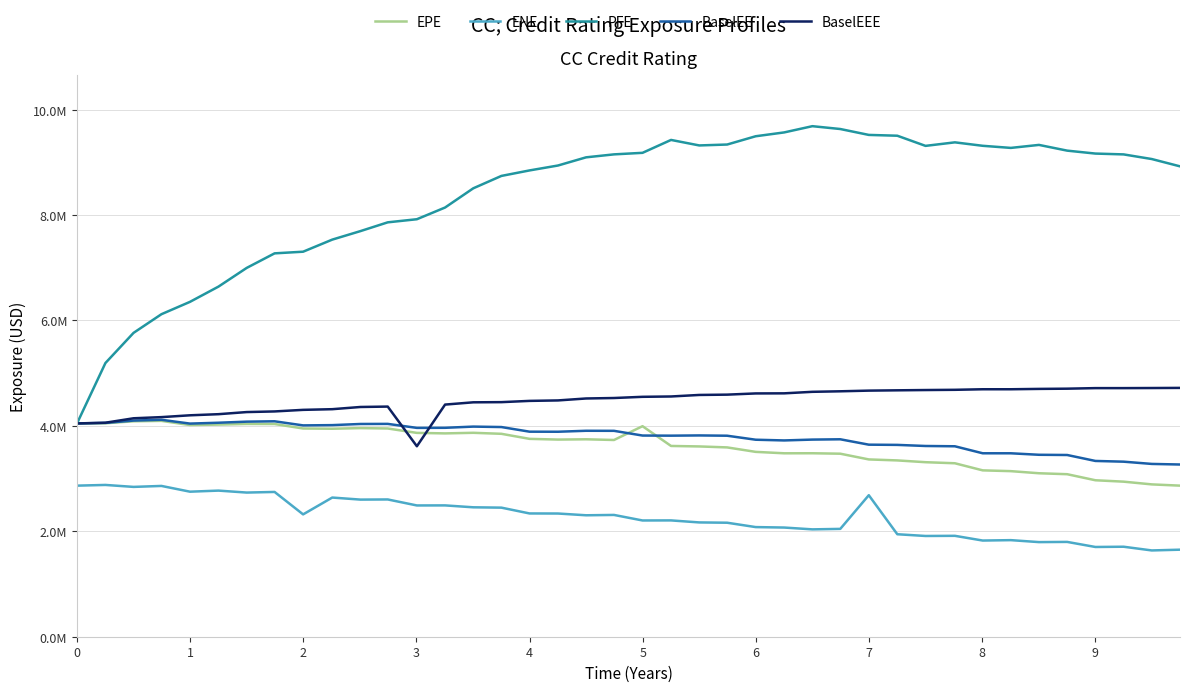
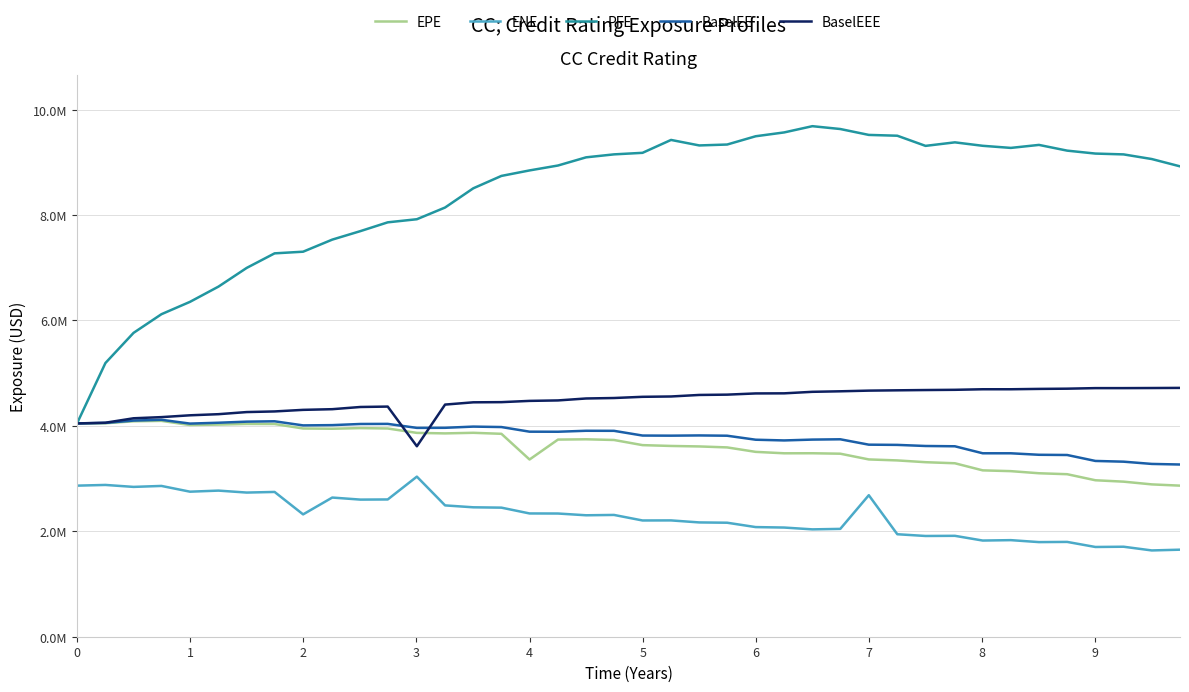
ENE, 3: 2500000 -> 3000000
EPE, 4: 3800000 -> 3400000
EPE, 5: 4000000 -> 3600000
